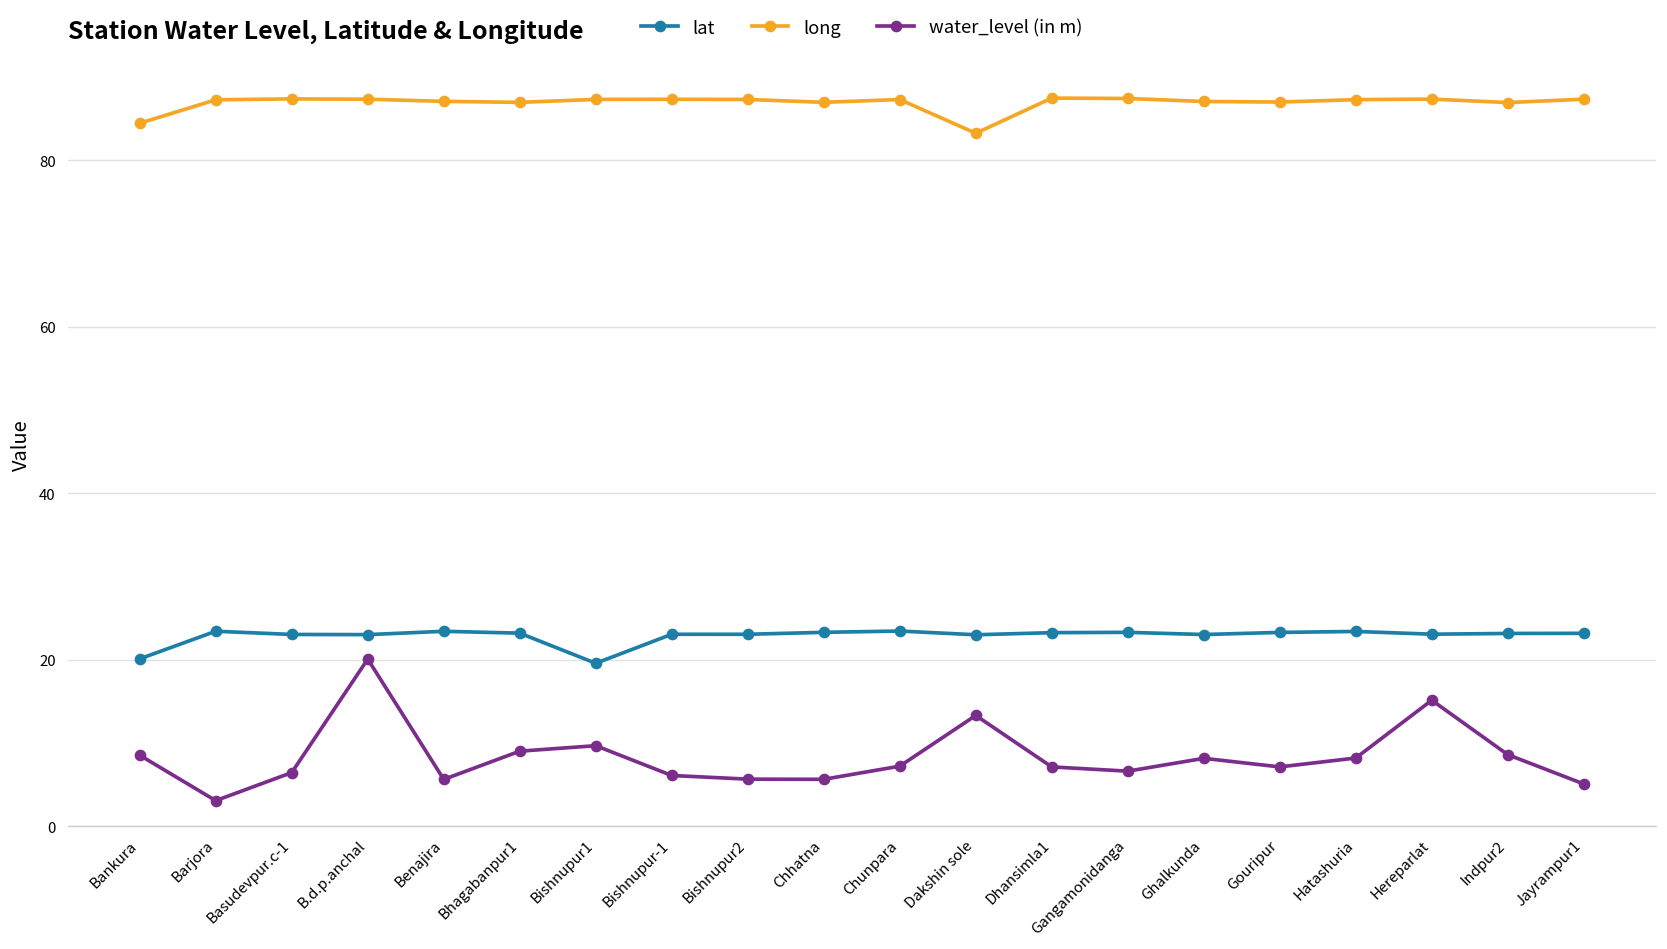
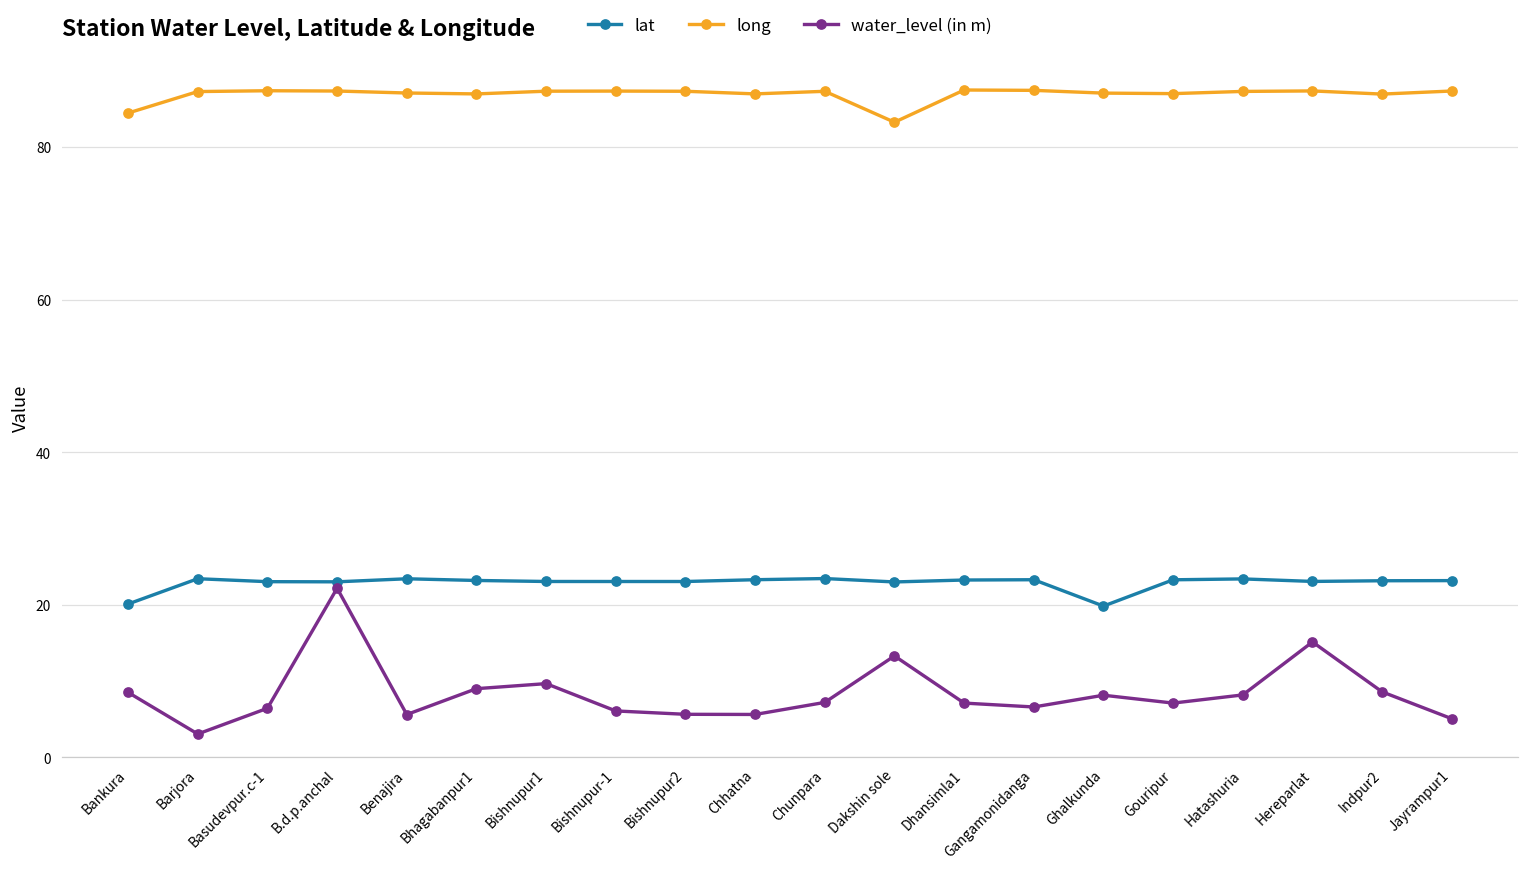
water_level (in m), B.d.p.anchal: 20 -> 22
lat, Bishnupur1: 20 -> 23
lat, Ghalkunda: 23 -> 20
